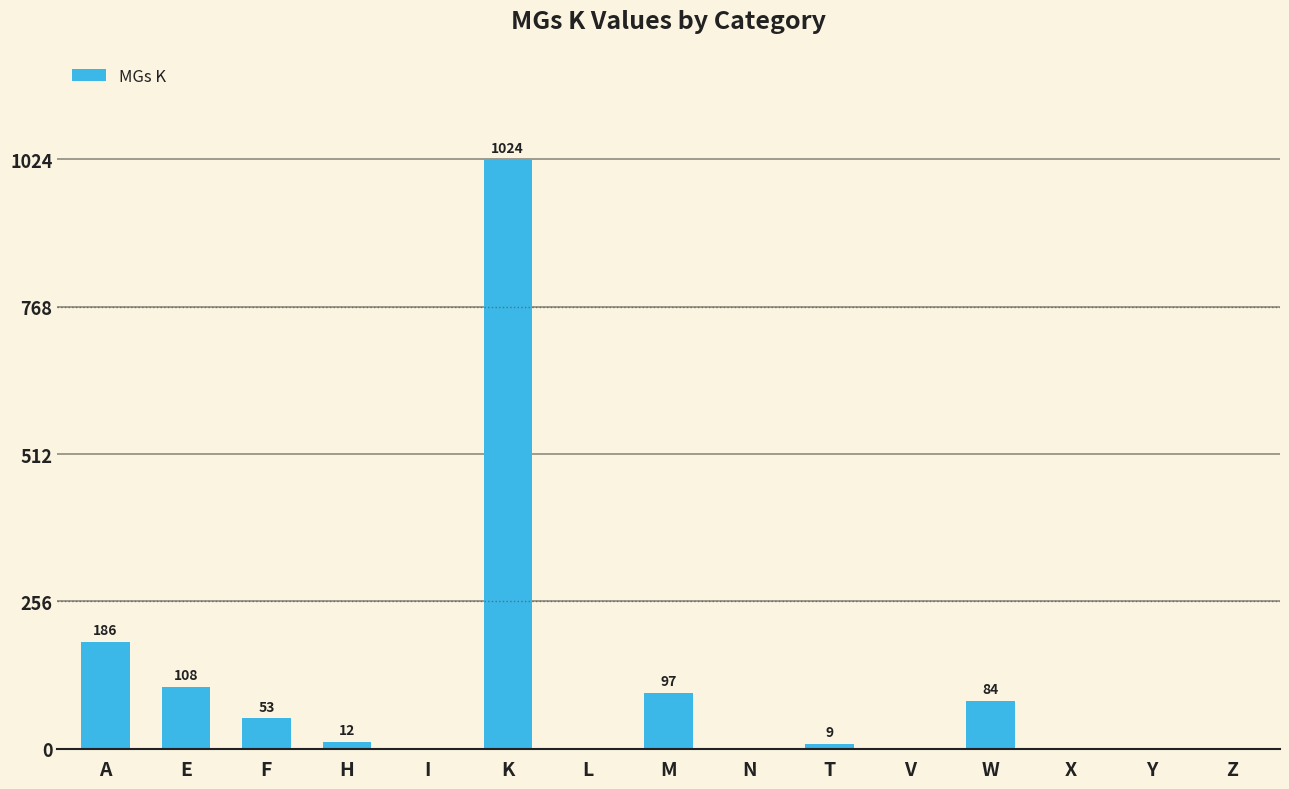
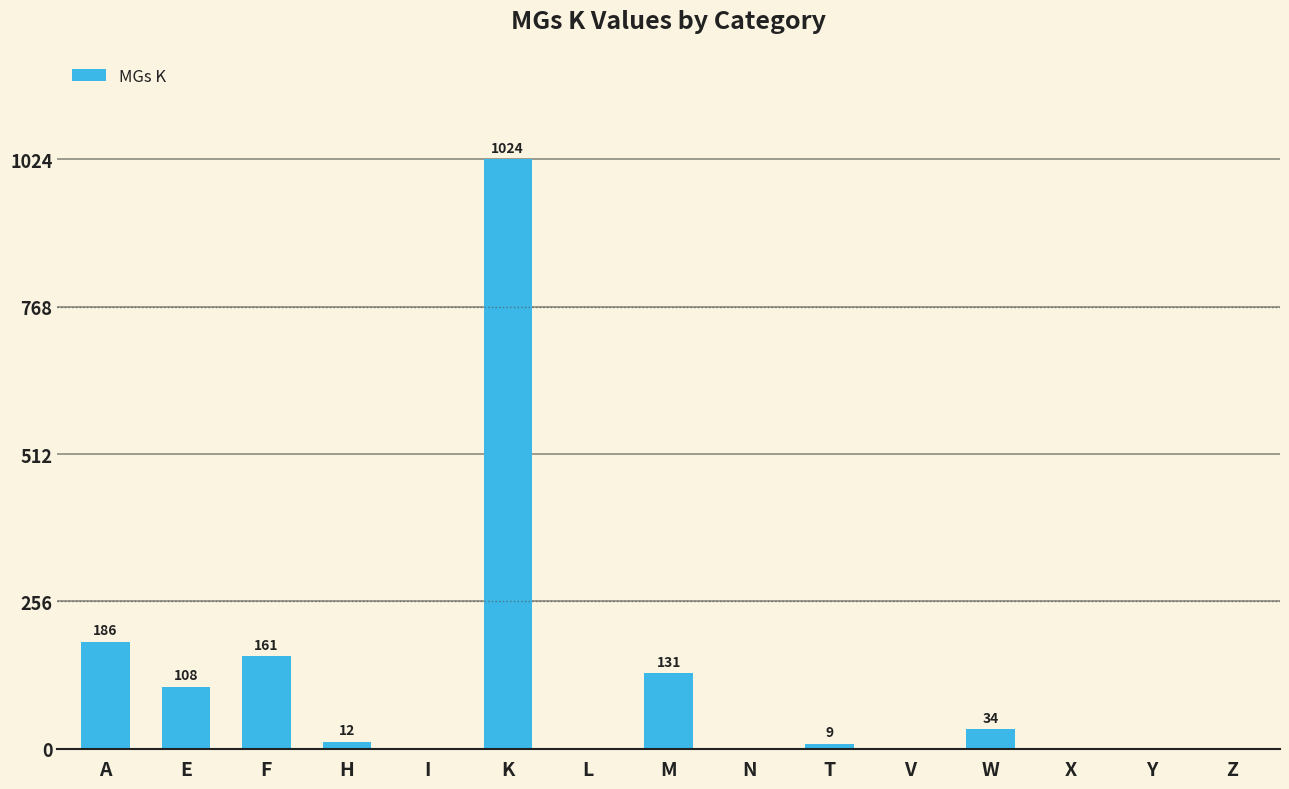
F: 53 -> 161
M: 97 -> 131
W: 84 -> 34
